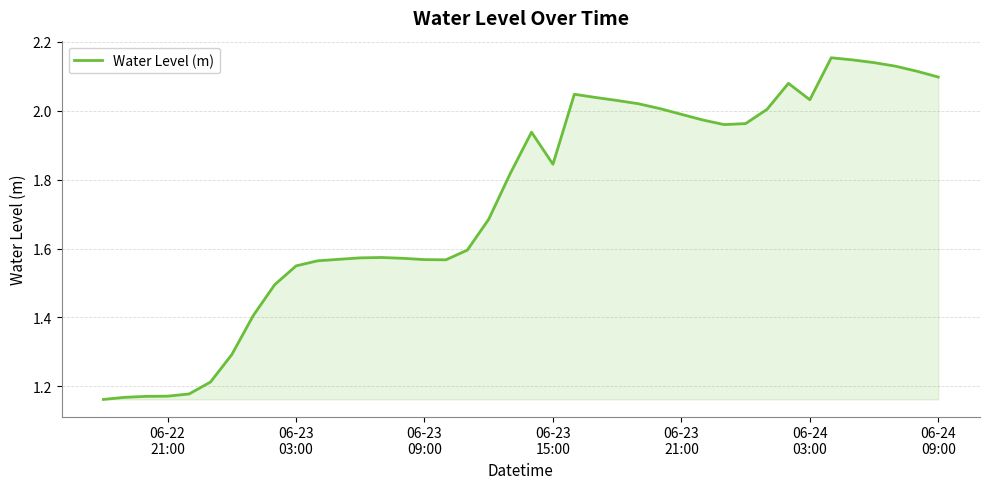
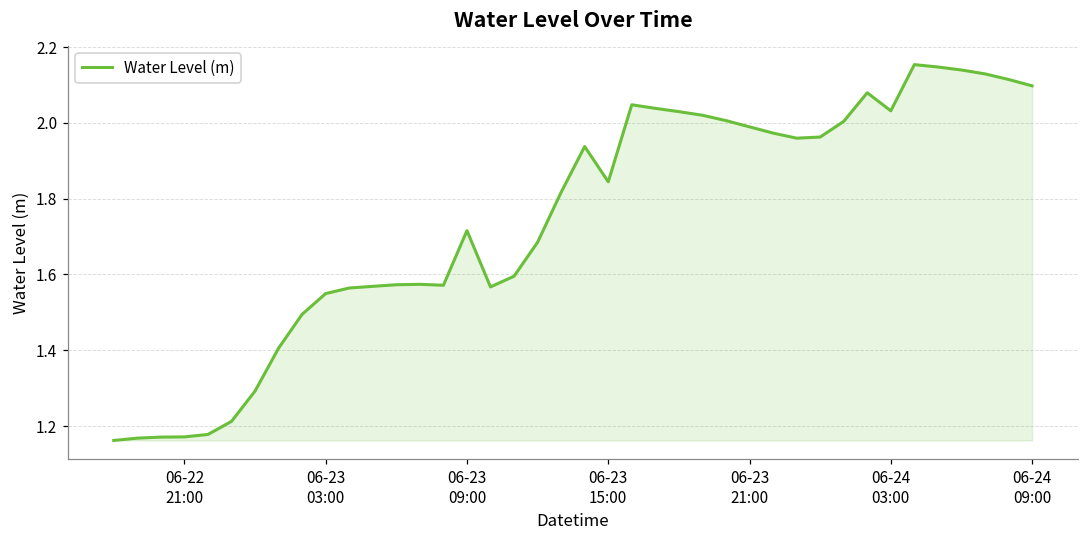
06-23 09:00: 1.57 -> 1.72
